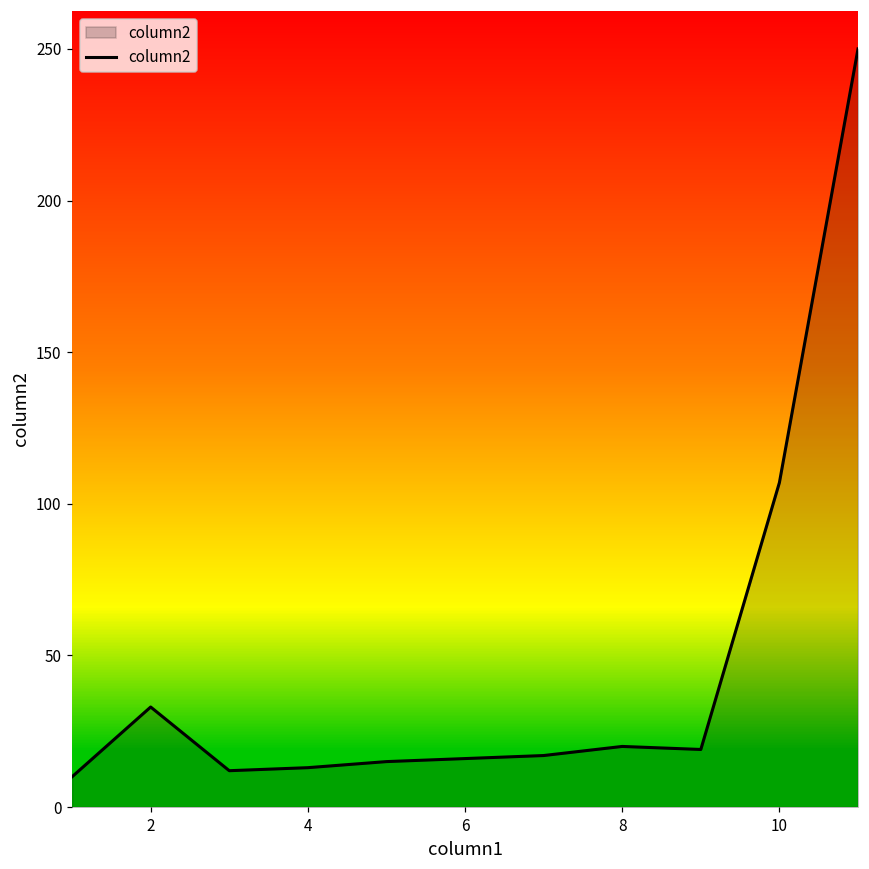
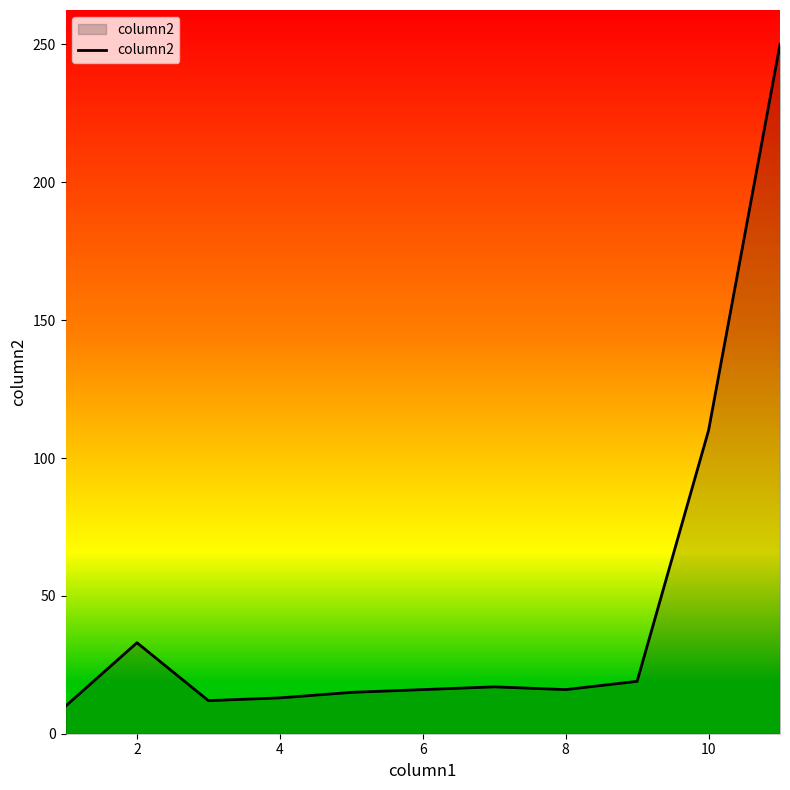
8: 20 -> 16
10: 107 -> 110
